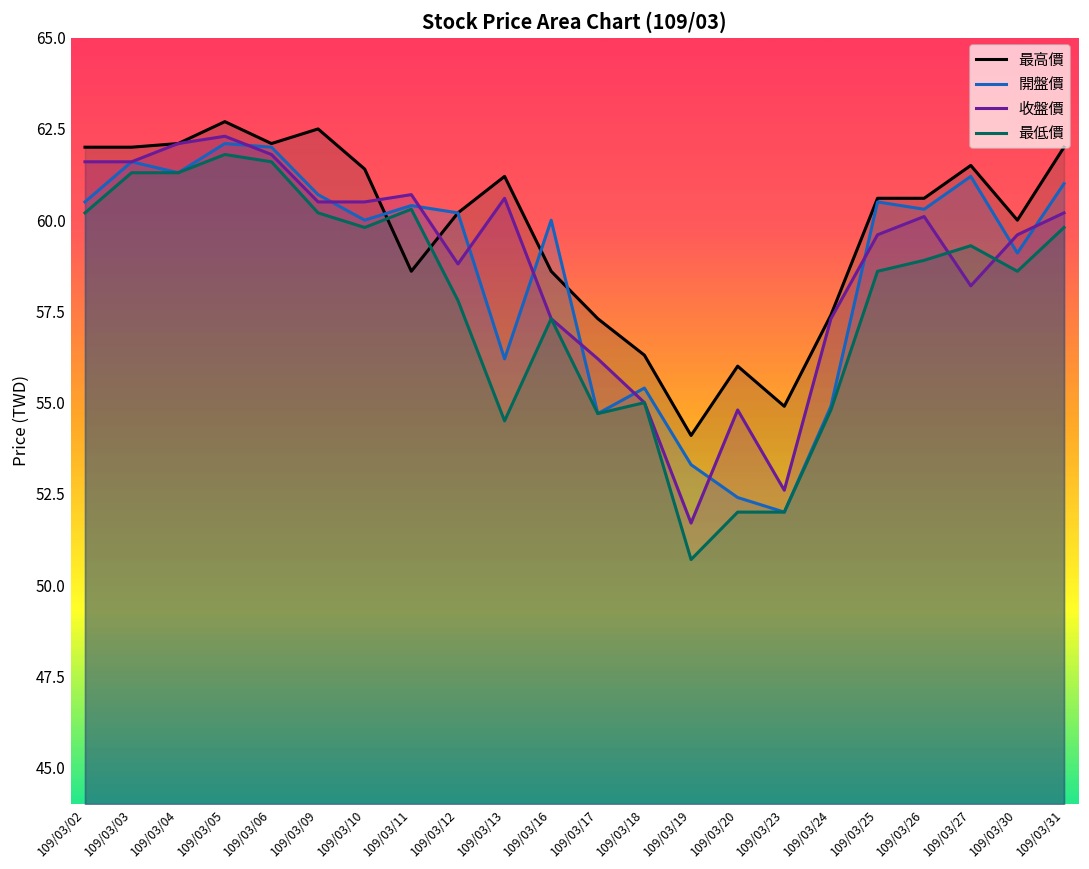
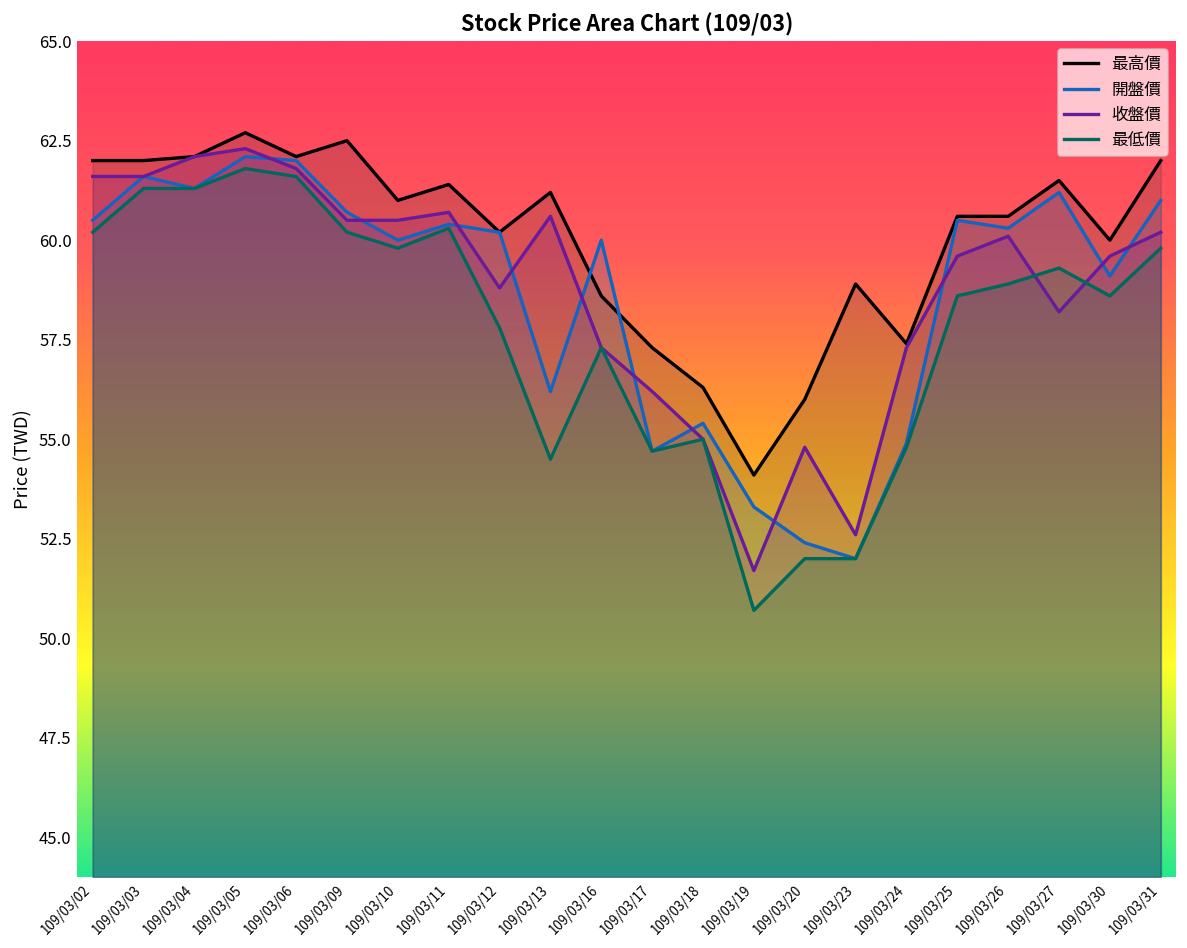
最高價, 109/03/10: 61.4 -> 61.0
最高價, 109/03/11: 58.6 -> 61.4
最高價, 109/03/23: 54.9 -> 58.9
